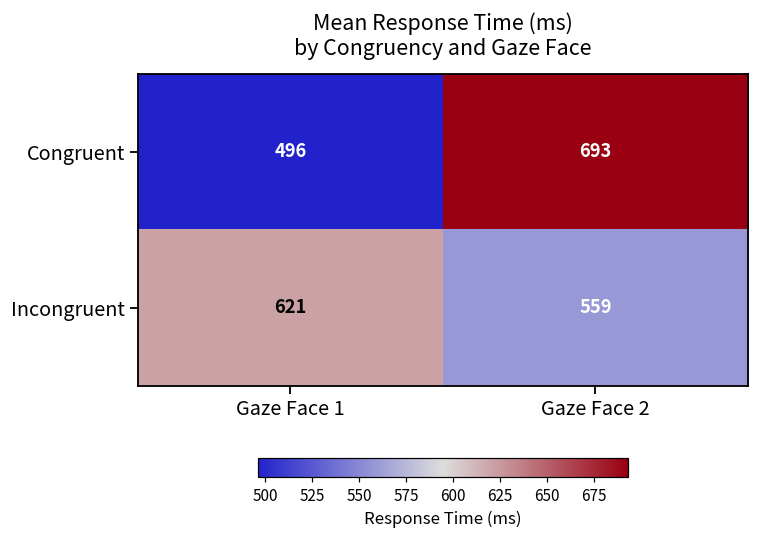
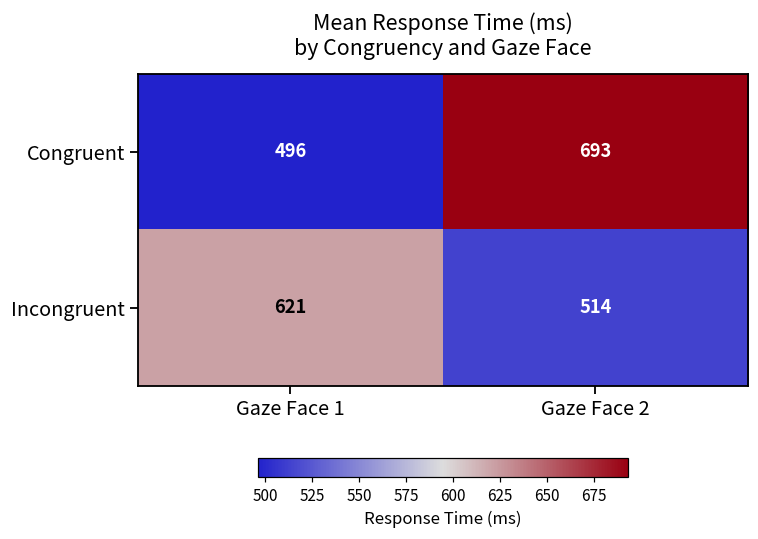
Incongruent, Gaze Face 2: 559 -> 514
